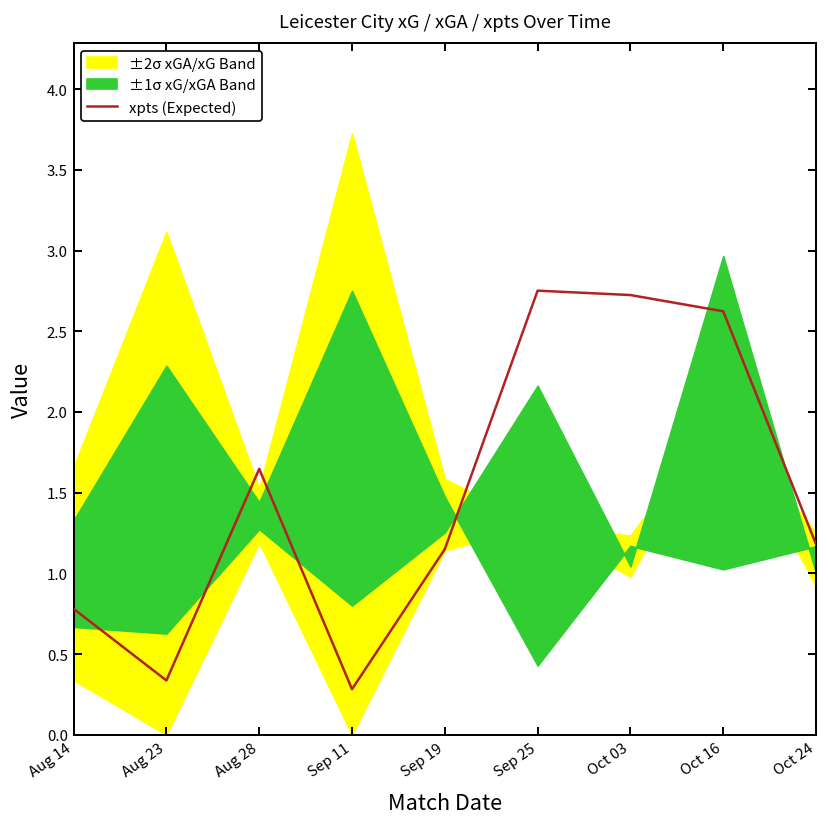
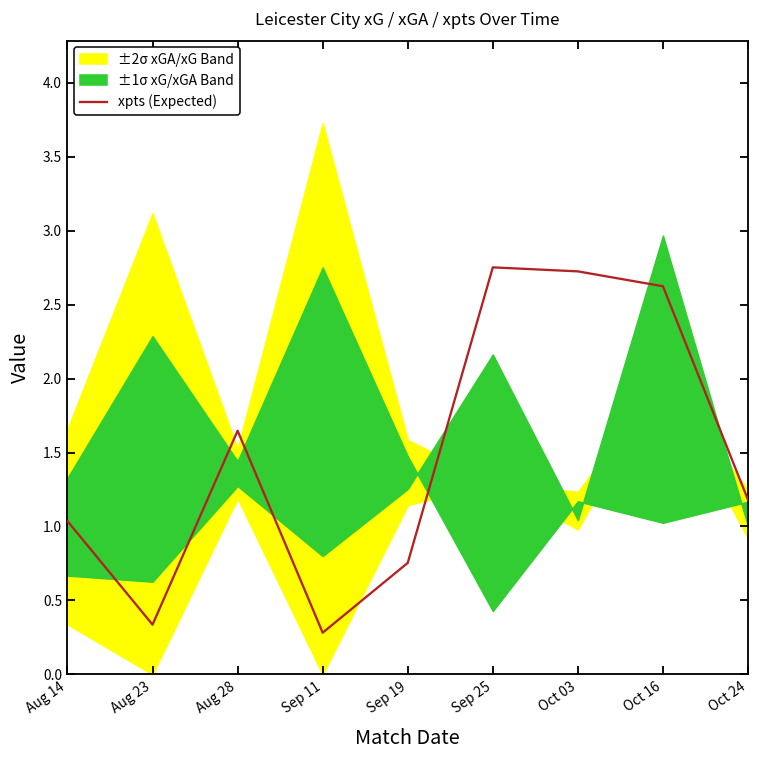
xpts (Expected), Aug 14: 0.78 -> 1.04
xpts (Expected), Sep 19: 1.15 -> 0.75
